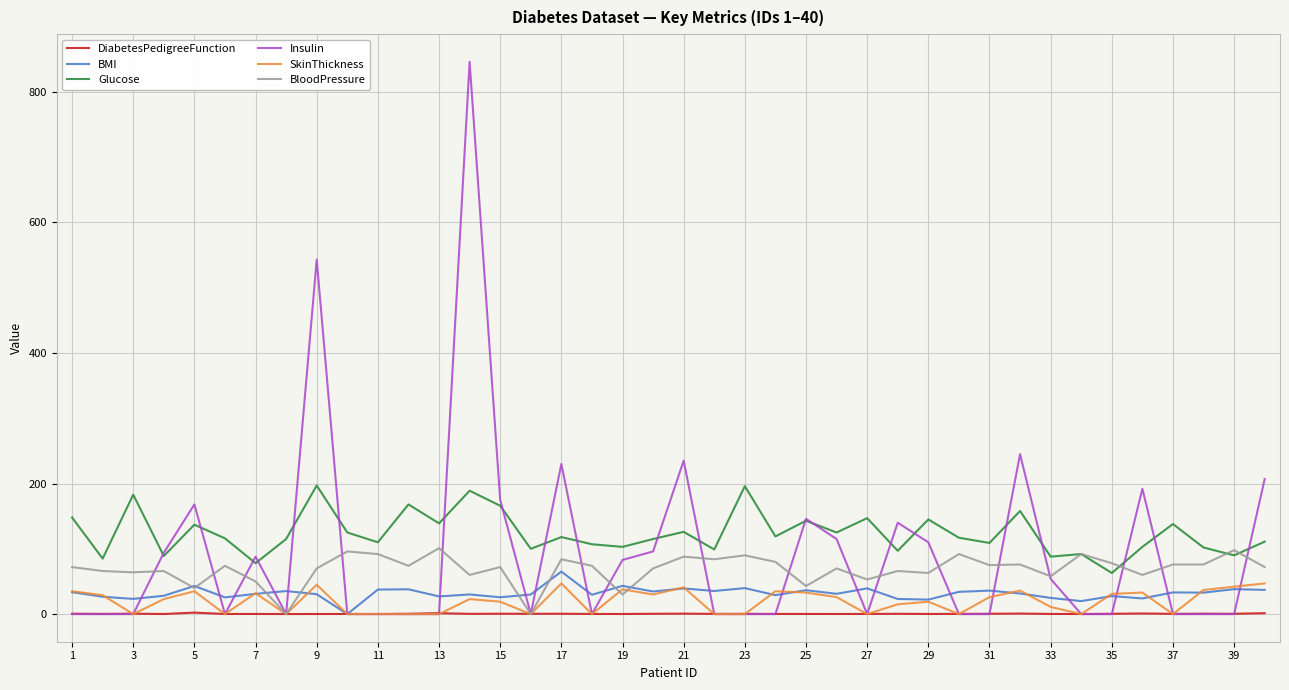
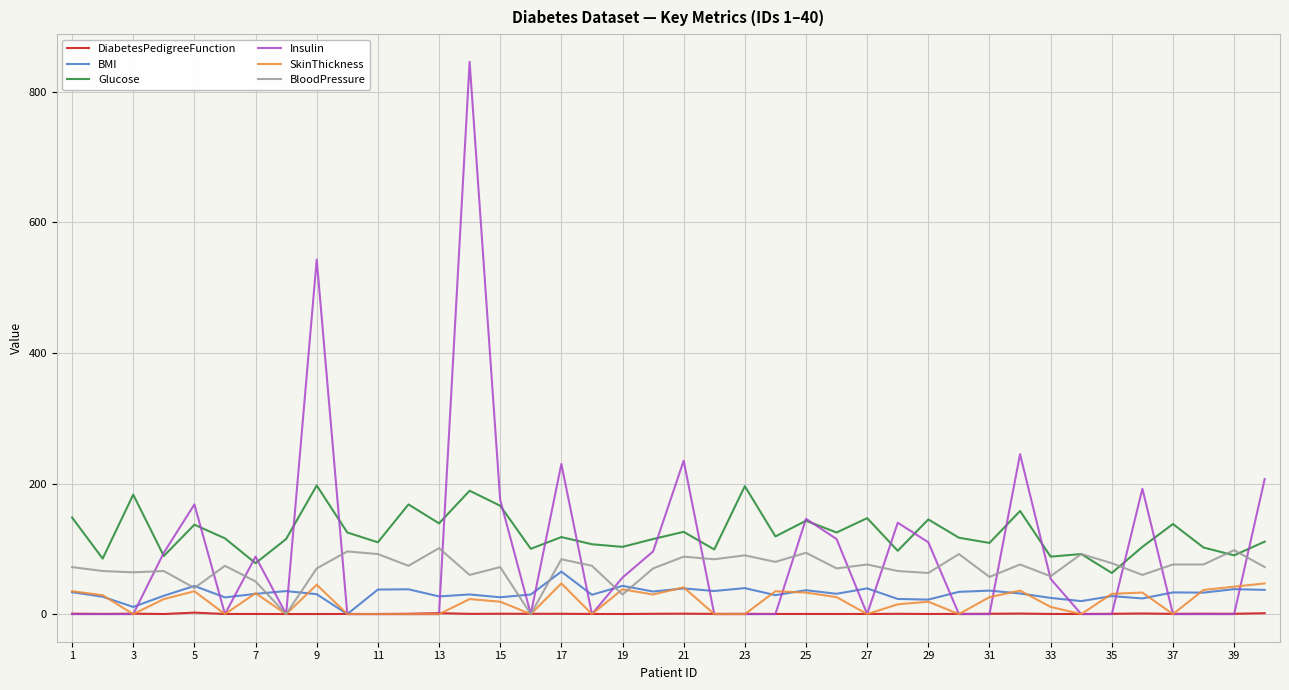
BMI, 3: 20 -> 10
Insulin, 19: 80 -> 60
BloodPressure, 25: 40 -> 90
BloodPressure, 27: 50 -> 80
BloodPressure, 31: 80 -> 60
